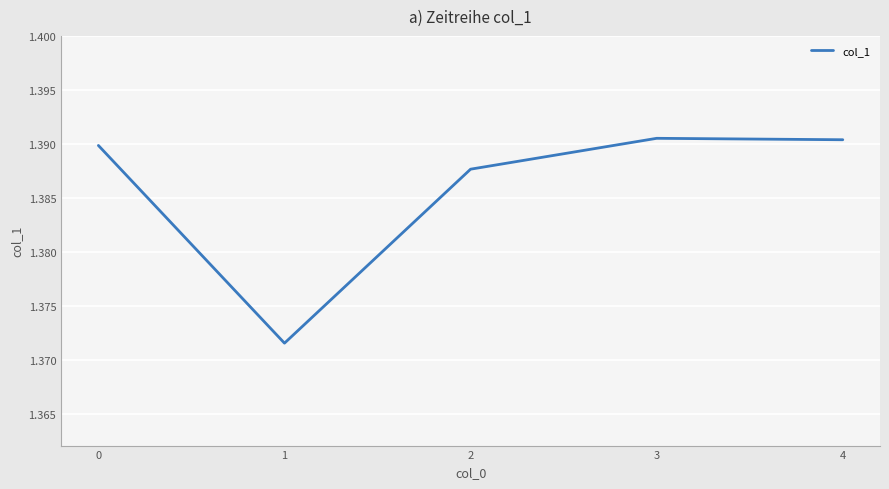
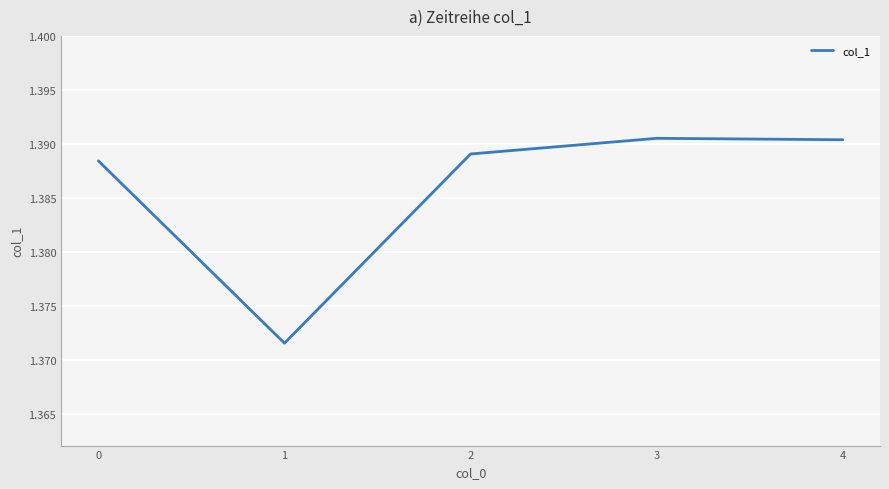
0: 1.3899 -> 1.3884
2: 1.3877 -> 1.3891
